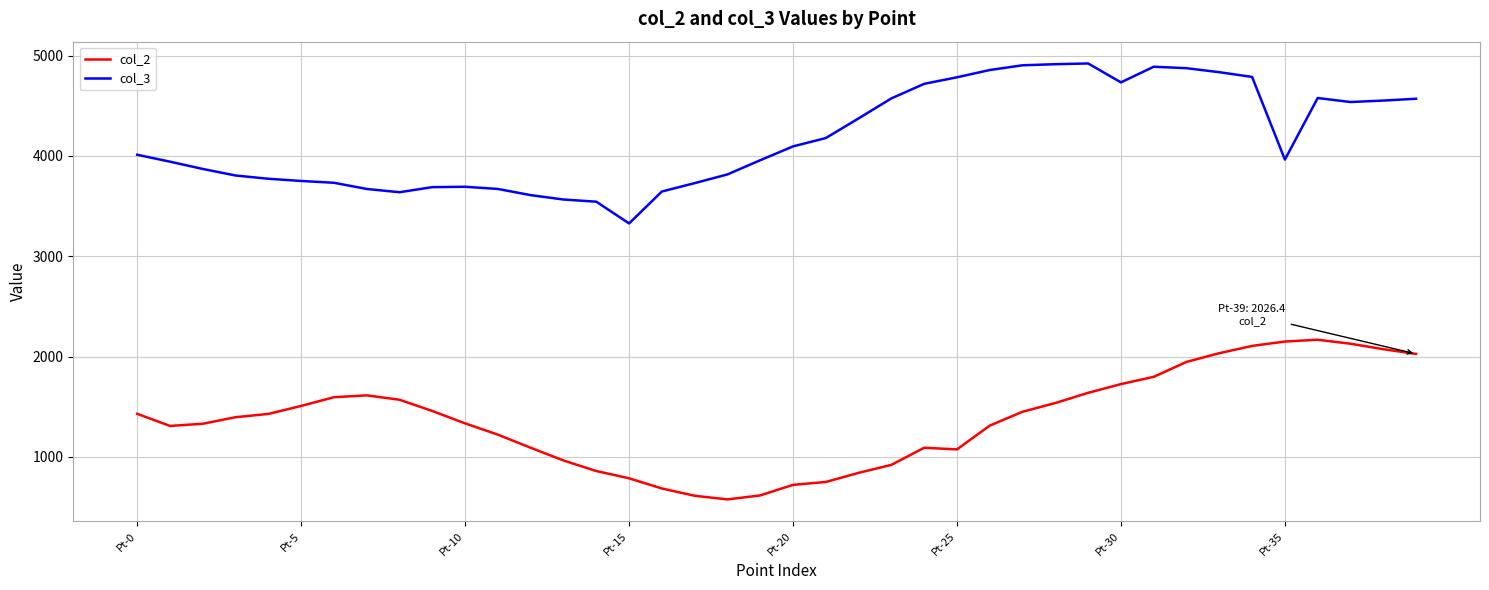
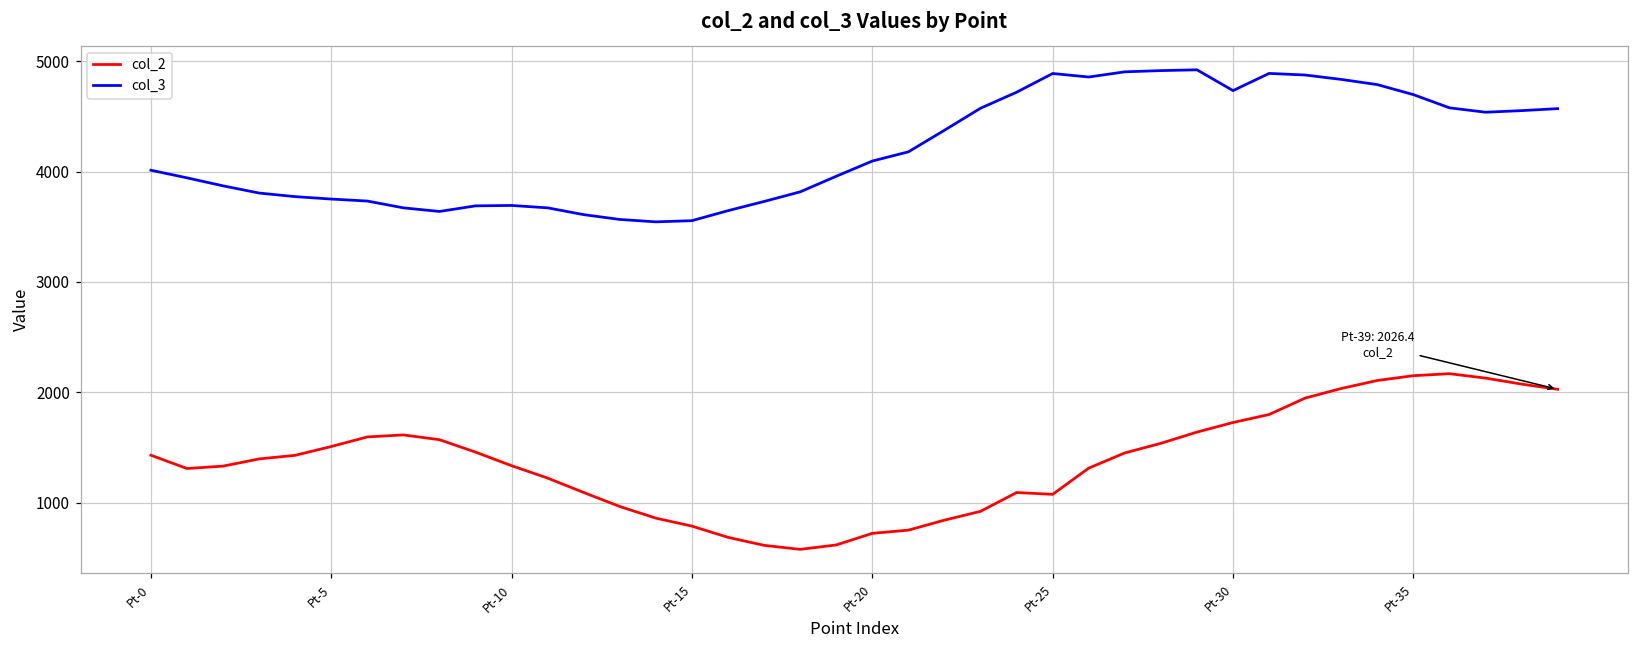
col_3, Pt-15: 3330 -> 3550
col_3, Pt-25: 4780 -> 4890
col_3, Pt-35: 3960 -> 4700
